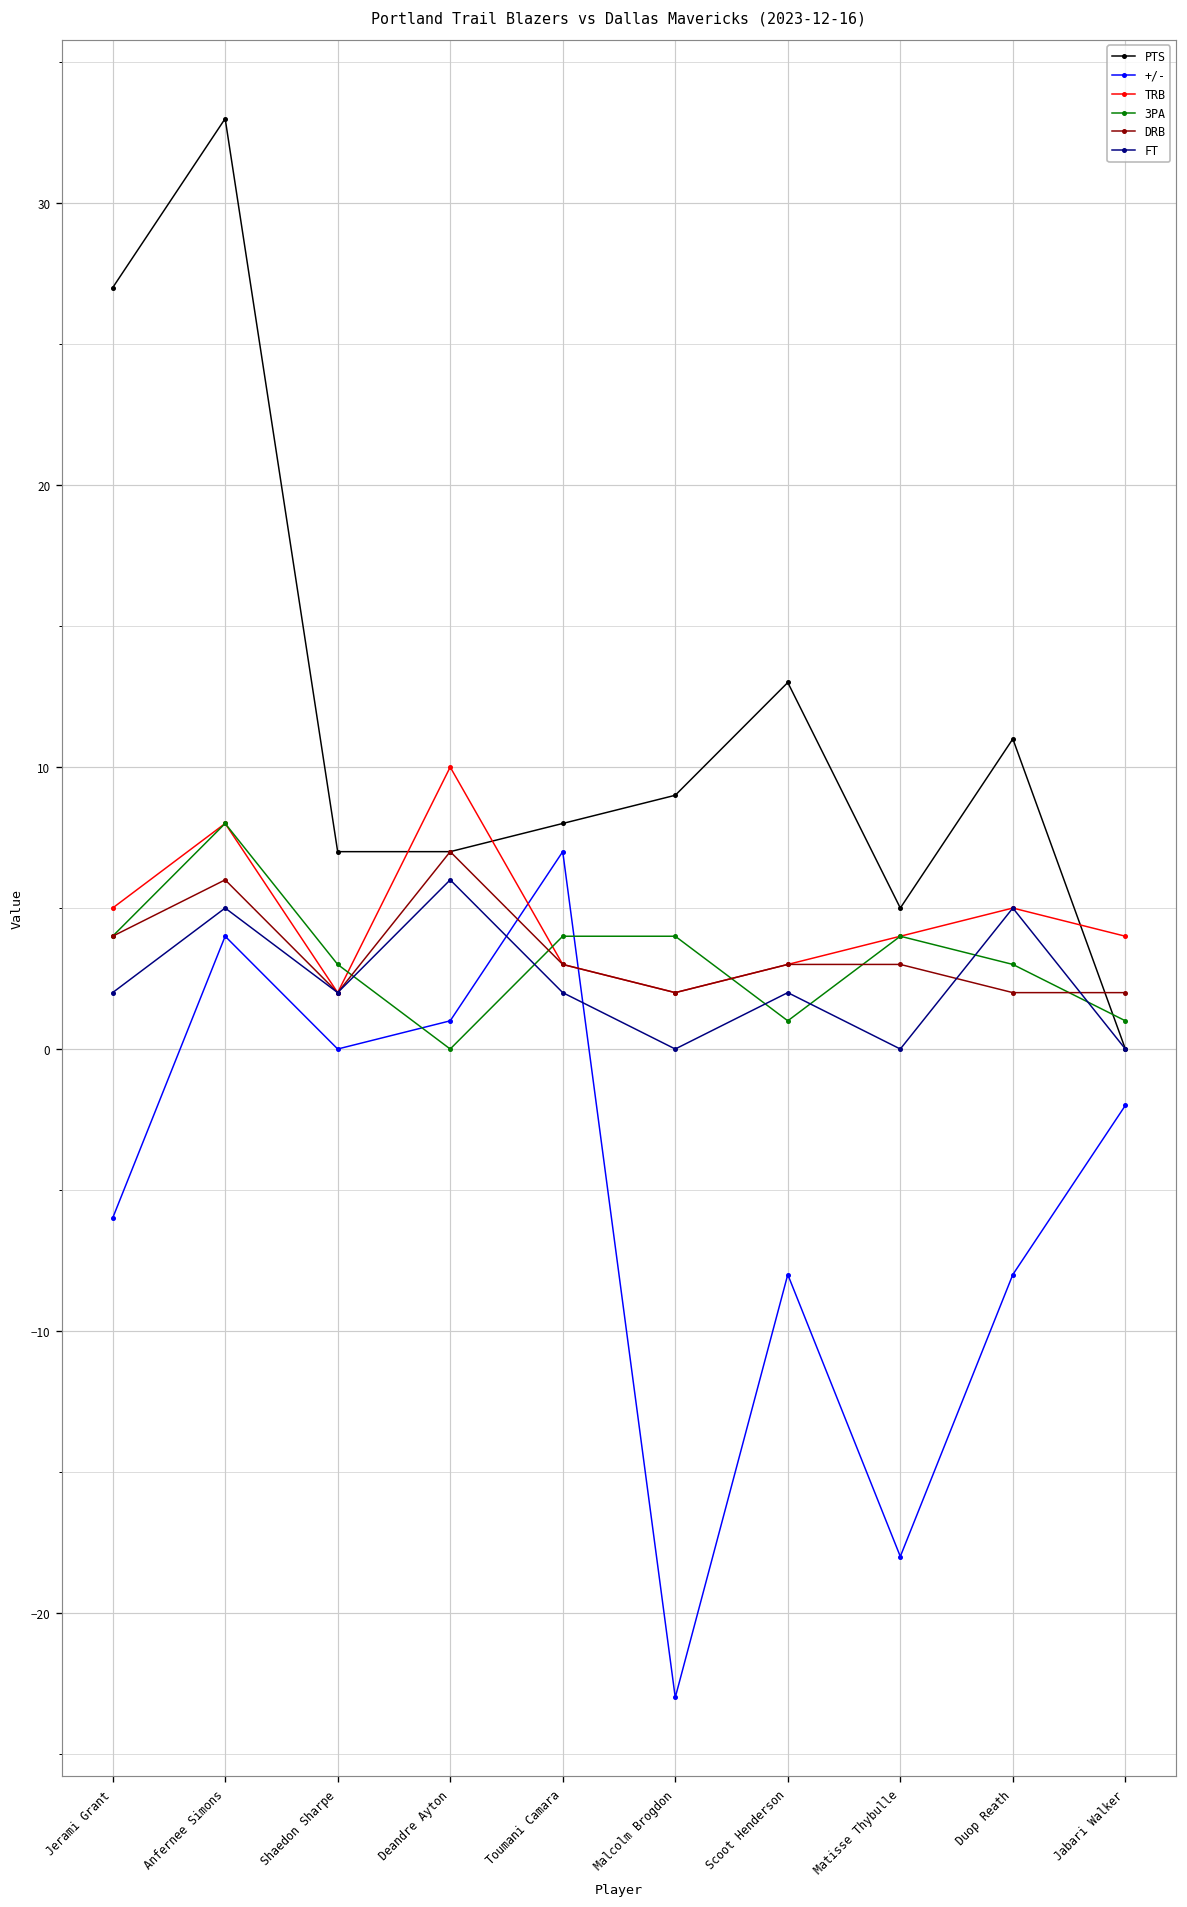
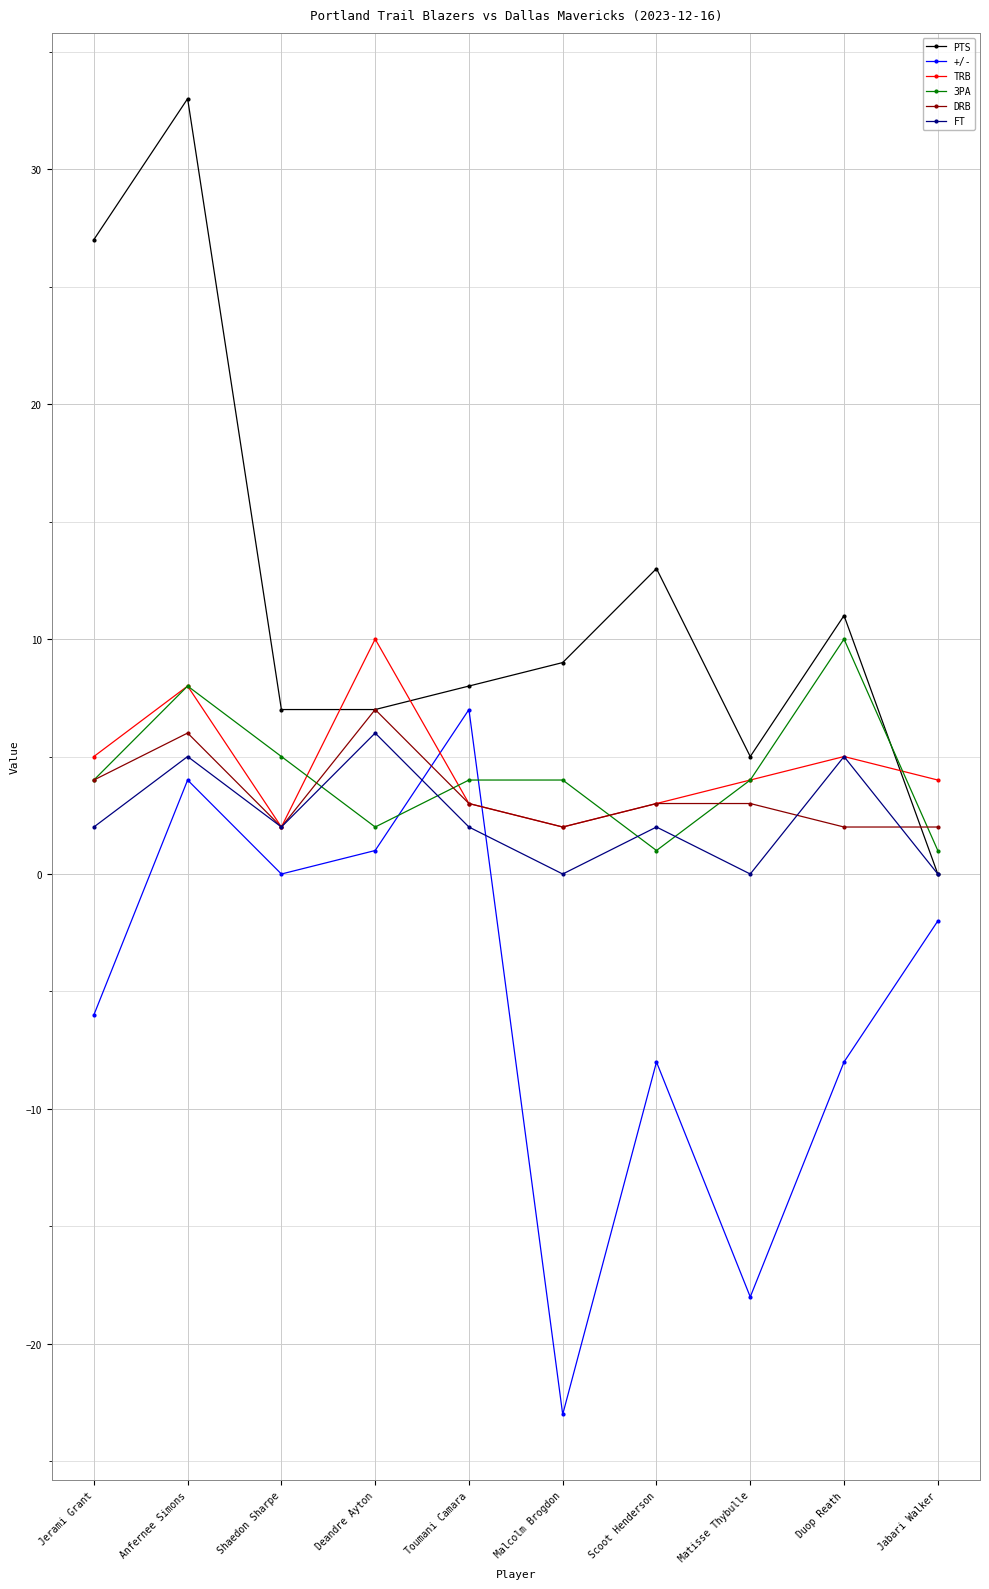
3PA, Shaedon Sharpe: 3 -> 5
3PA, Deandre Ayton: 0 -> 2
3PA, Duop Reath: 3 -> 10
